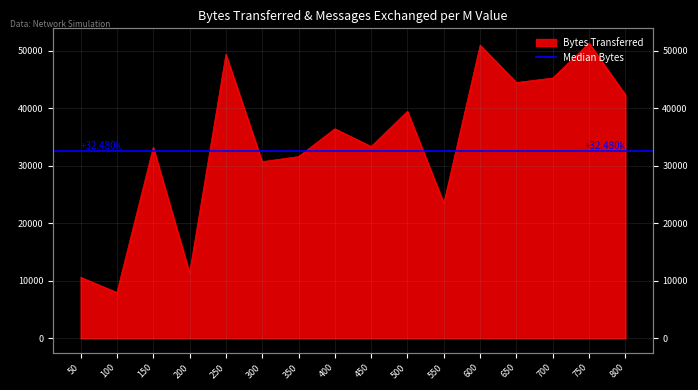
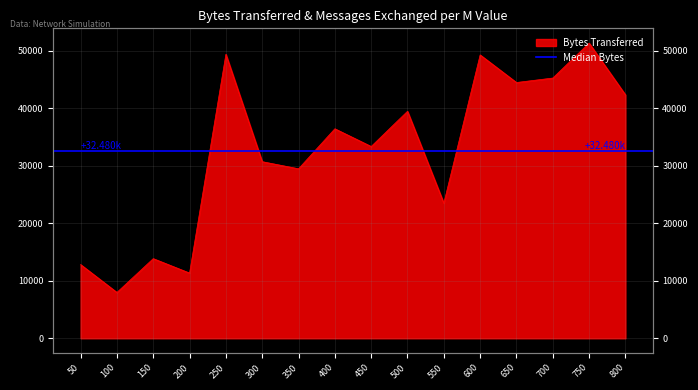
50: 11000 -> 13000
150: 33000 -> 14000
350: 32000 -> 29000
600: 51000 -> 49000
